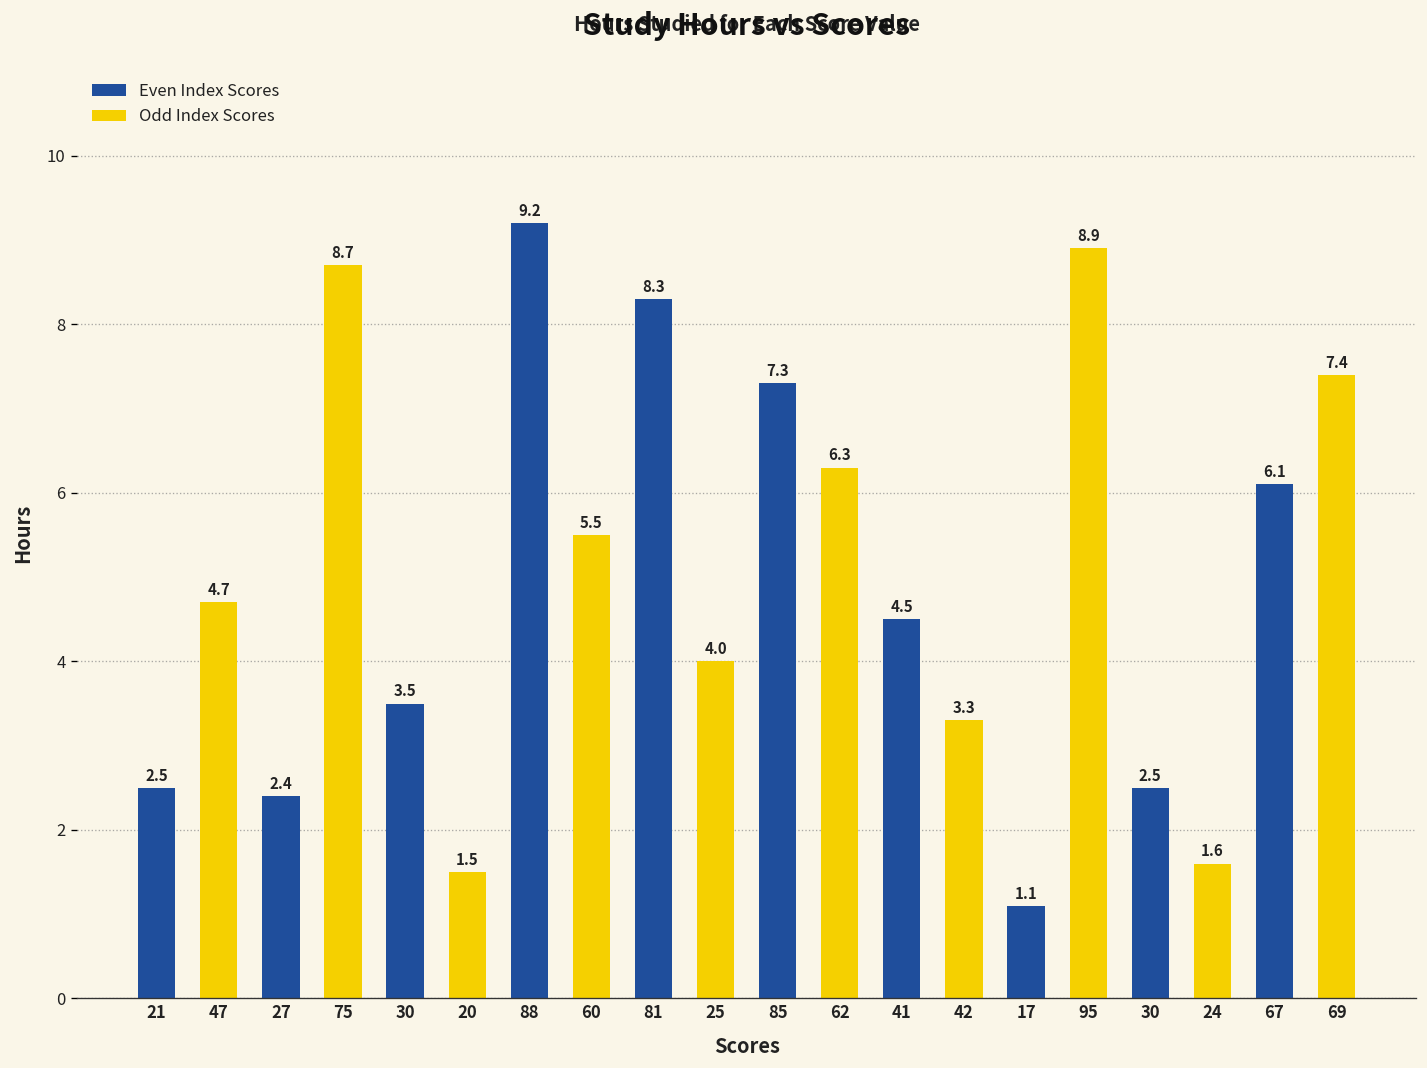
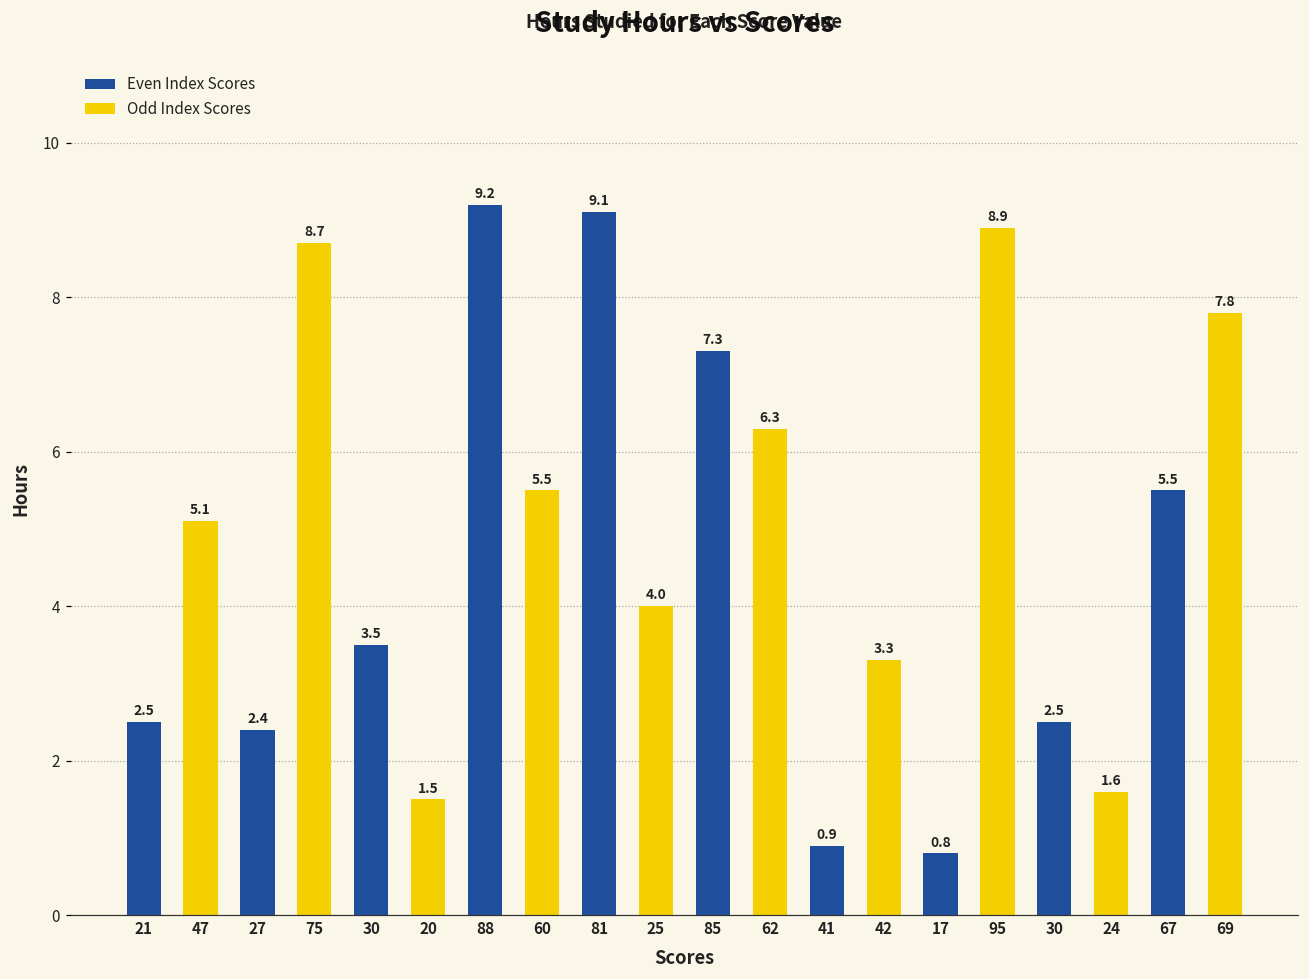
47: 4.7 -> 5.1
81: 8.3 -> 9.1
41: 4.5 -> 0.9
17: 1.1 -> 0.8
67: 6.1 -> 5.5
69: 7.4 -> 7.8
